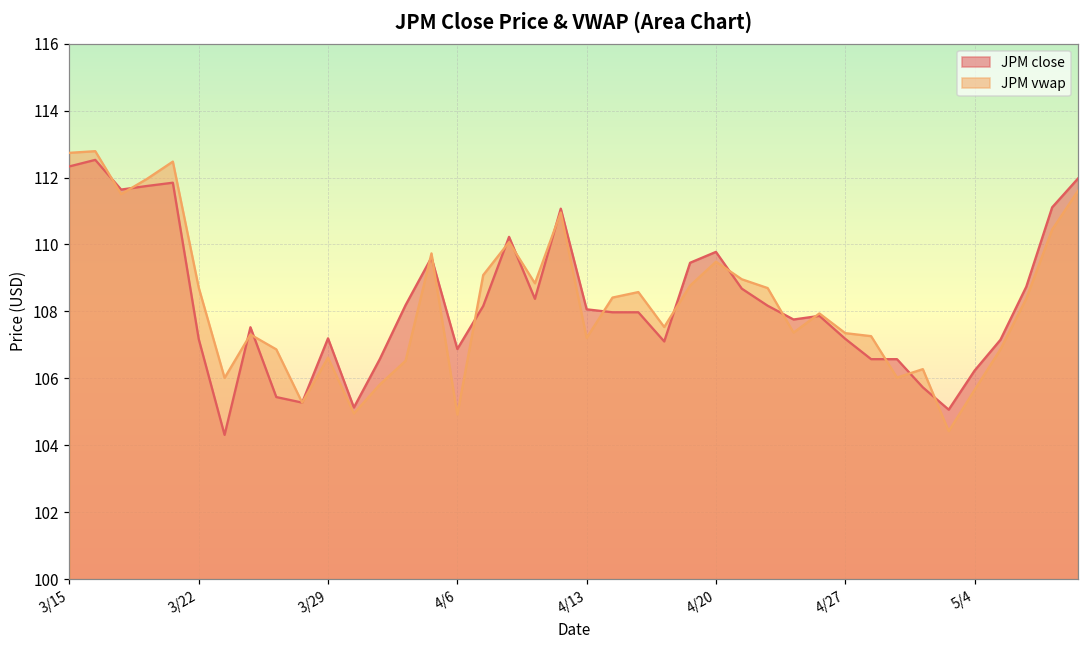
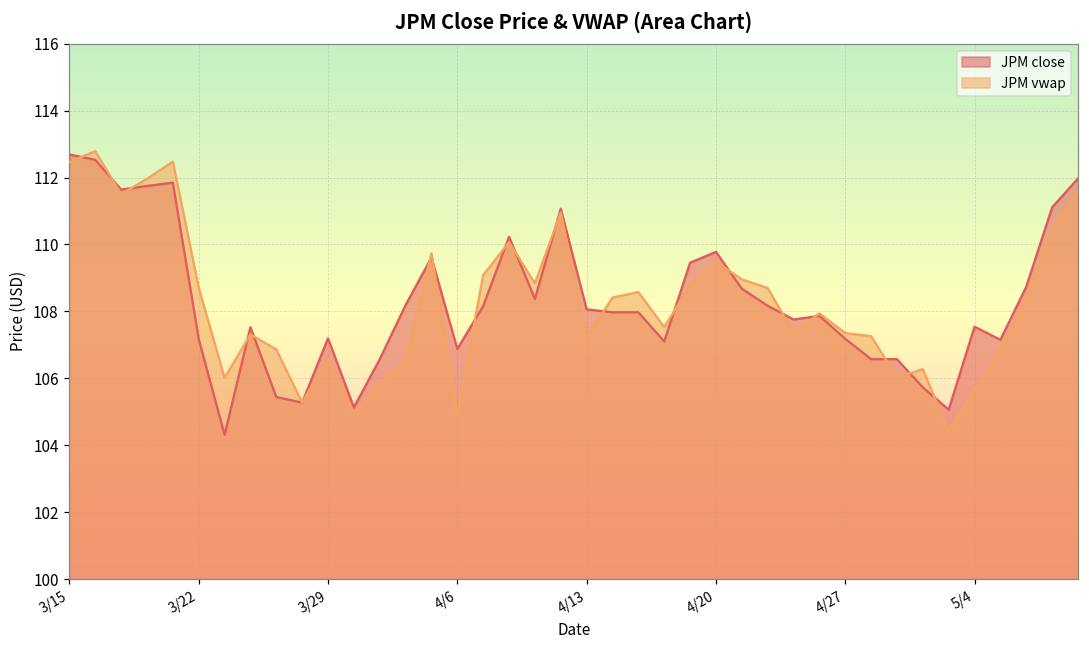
JPM close, 3/15: 112.3 -> 112.7
JPM vwap, 3/15: 112.7 -> 112.5
JPM close, 5/4: 106.2 -> 107.5
